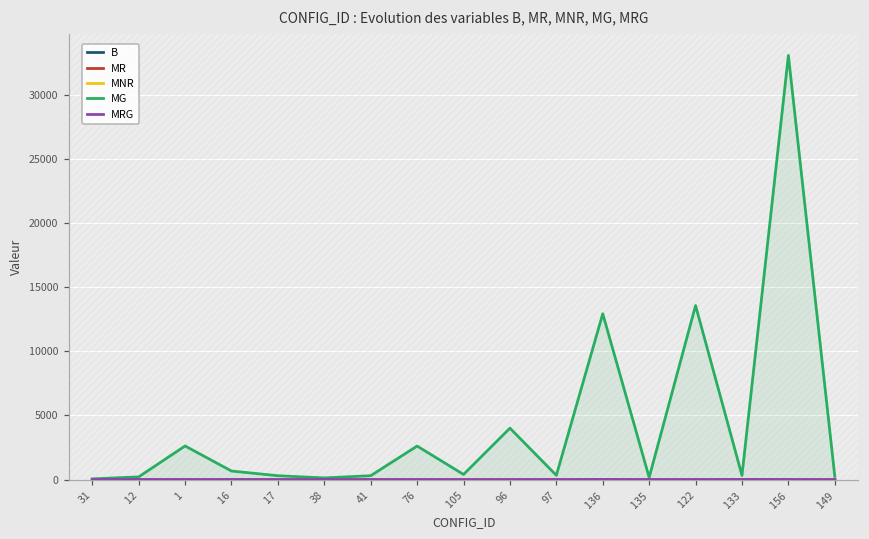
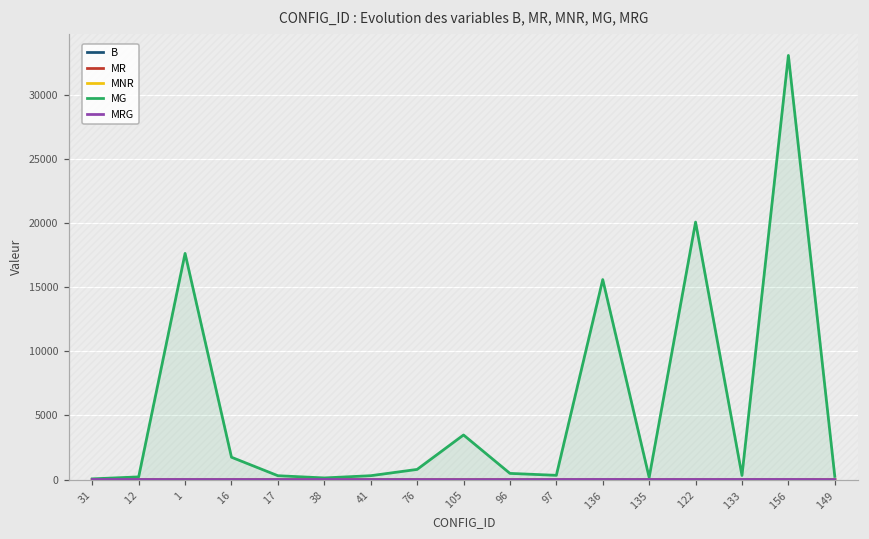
MG, 1: 2600 -> 17600
MG, 16: 700 -> 1700
MG, 76: 2600 -> 800
MG, 105: 400 -> 3500
MG, 96: 4000 -> 500
MG, 136: 12900 -> 15600
MG, 122: 13600 -> 20100
